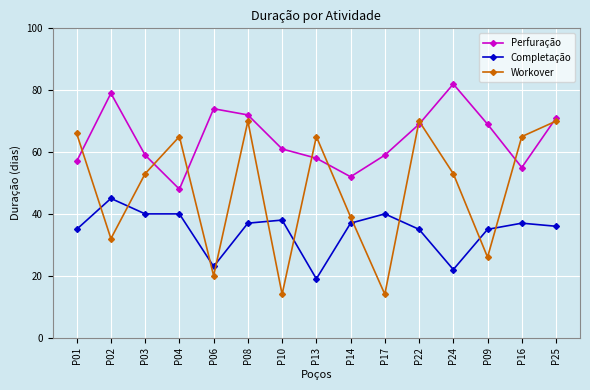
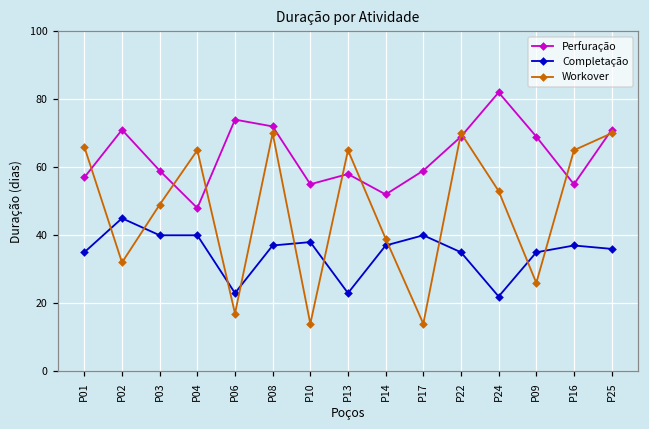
Perfuração, P02: 79 -> 71
Workover, P03: 53 -> 49
Workover, P06: 20 -> 17
Perfuração, P10: 61 -> 55
Completação, P13: 19 -> 23
